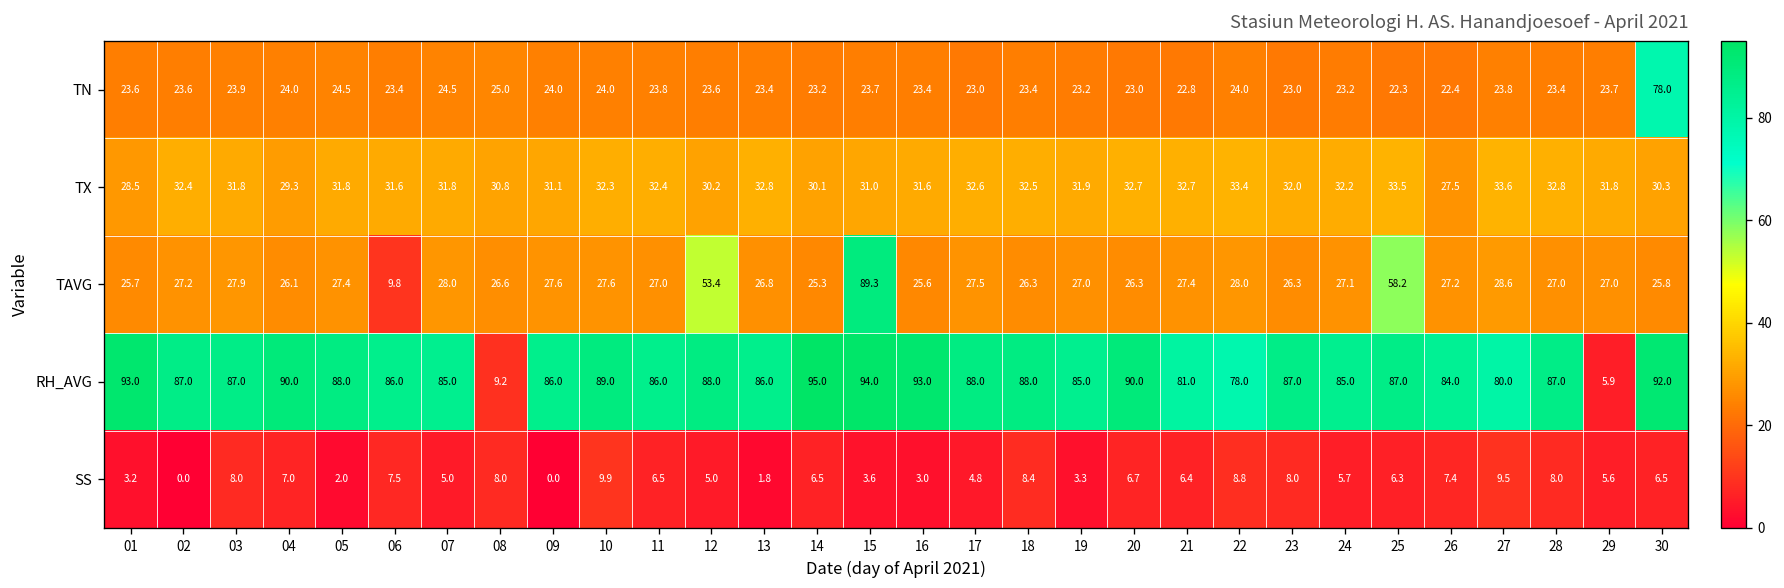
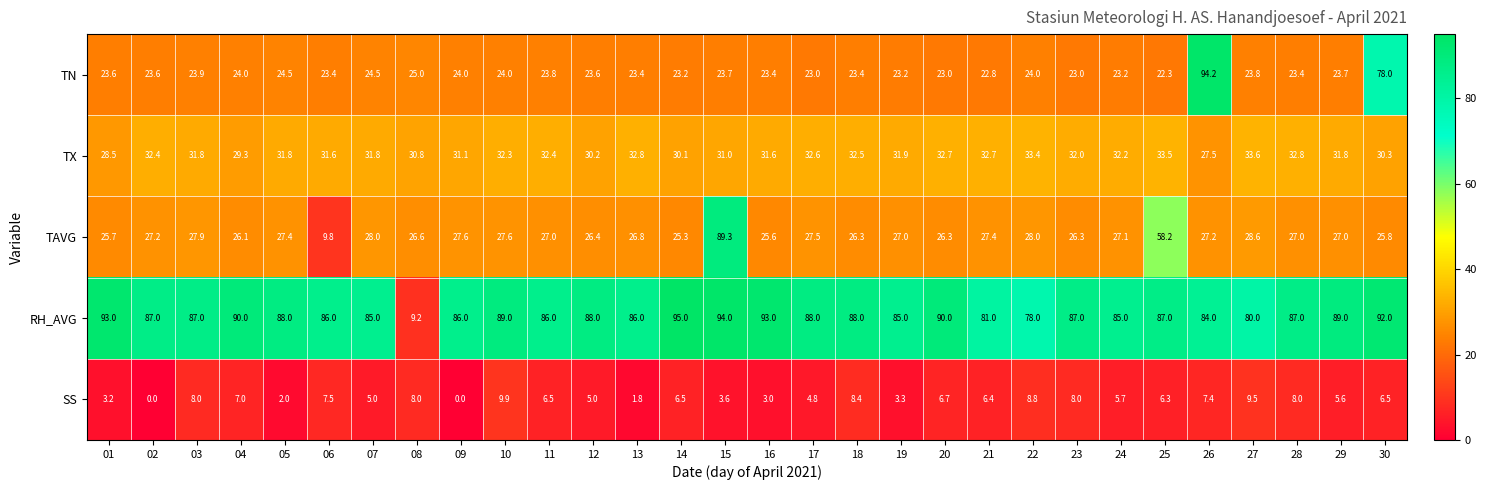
TN, 26: 22.4 -> 94.2
TAVG, 12: 53.4 -> 26.4
RH_AVG, 29: 5.9 -> 89.0
